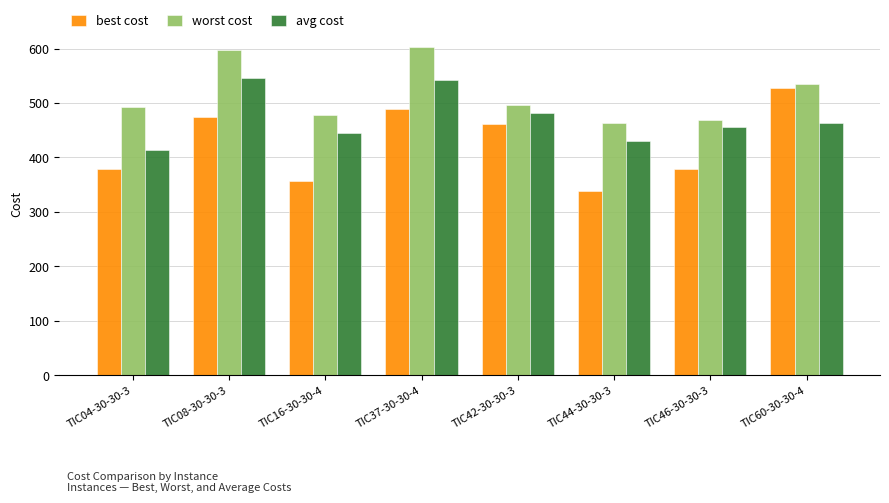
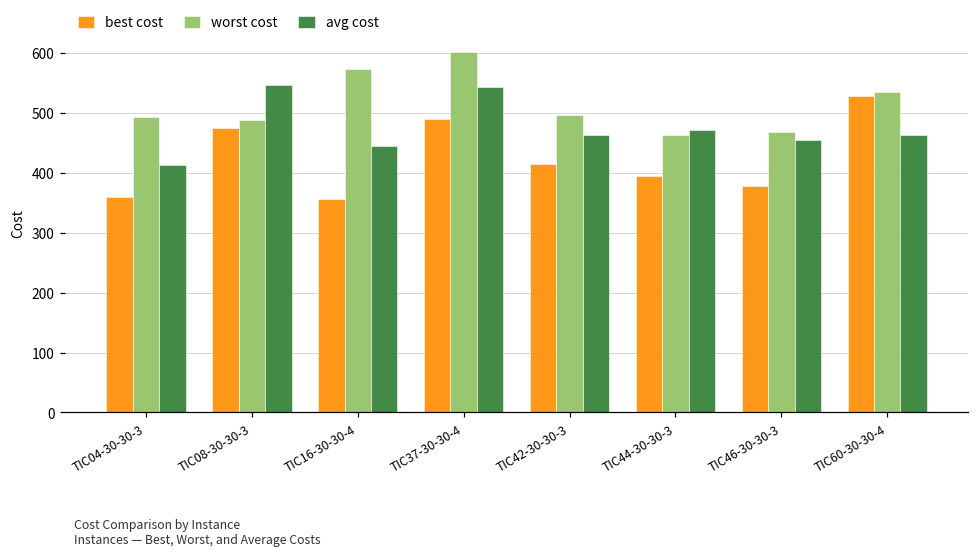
best cost, TIC04-30-30-3: 380 -> 360
worst cost, TIC08-30-30-3: 600 -> 490
worst cost, TIC16-30-30-4: 480 -> 570
best cost, TIC42-30-30-3: 460 -> 410
avg cost, TIC42-30-30-3: 480 -> 460
best cost, TIC44-30-30-3: 340 -> 400
avg cost, TIC44-30-30-3: 430 -> 470
